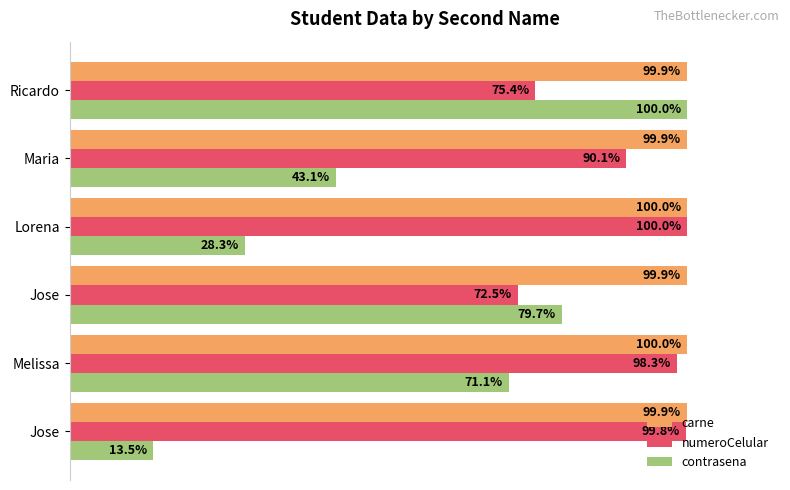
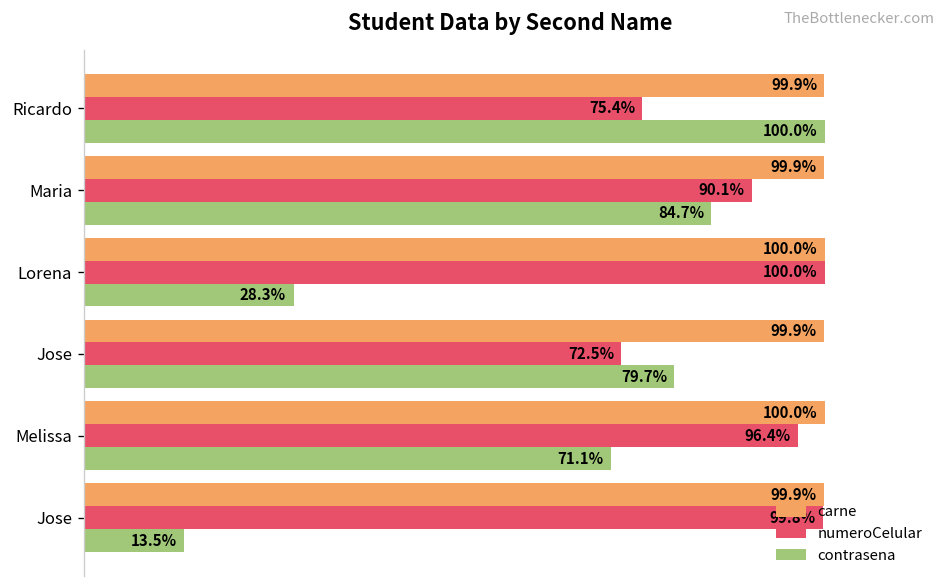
contrasena, Maria: 43.1% -> 84.7%
numeroCelular, Melissa: 98.3% -> 96.4%
